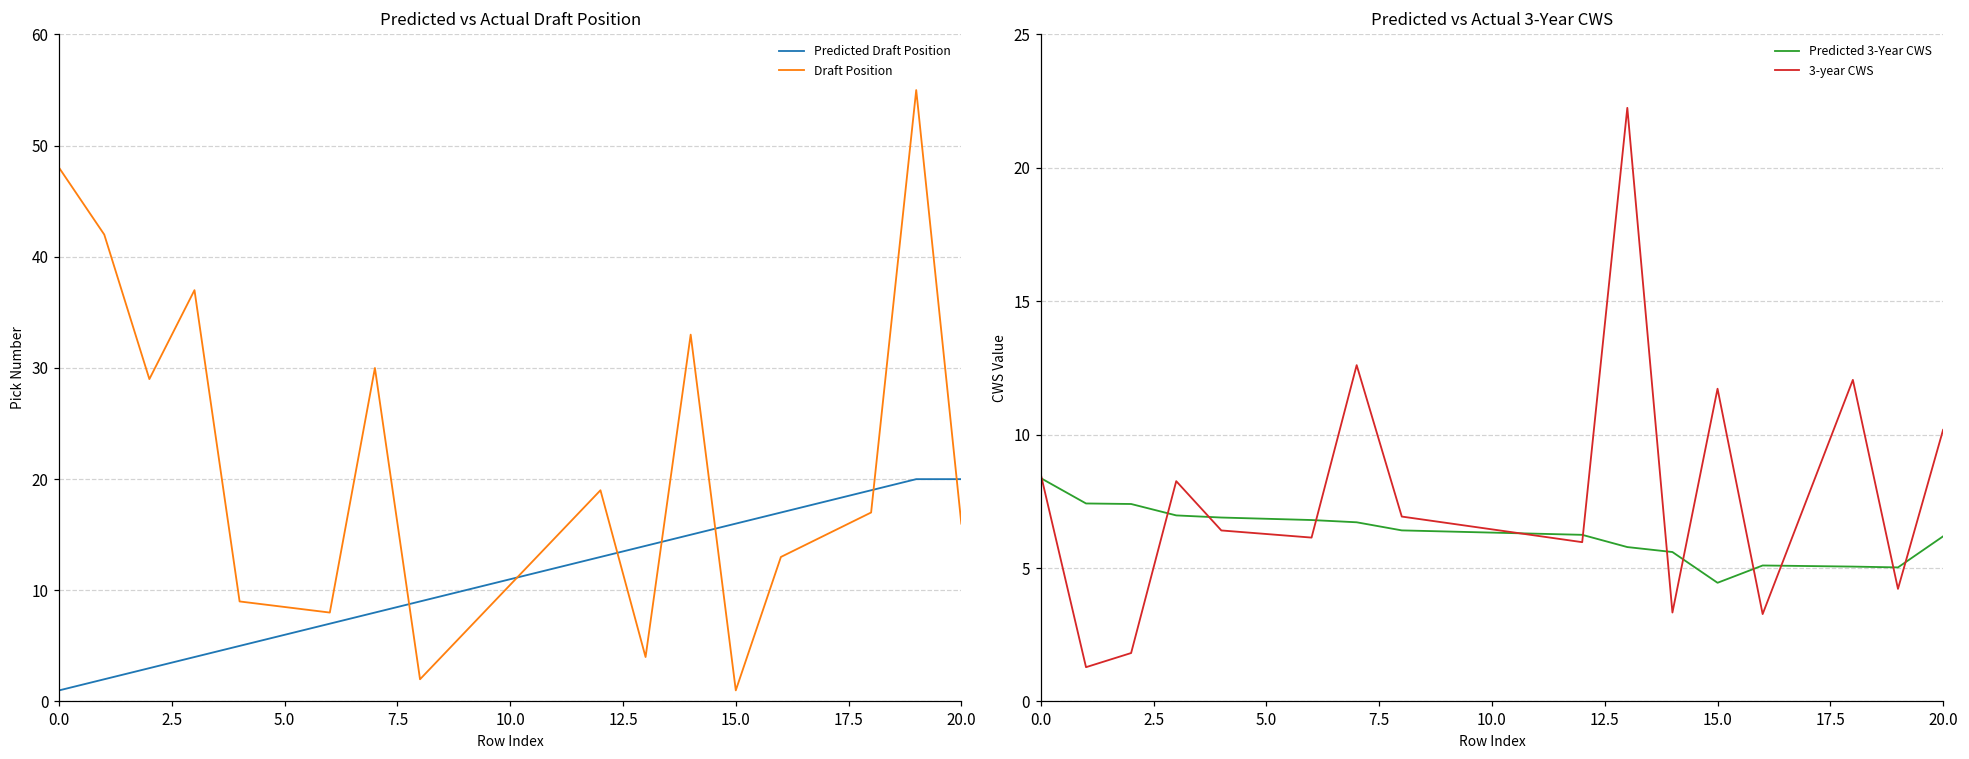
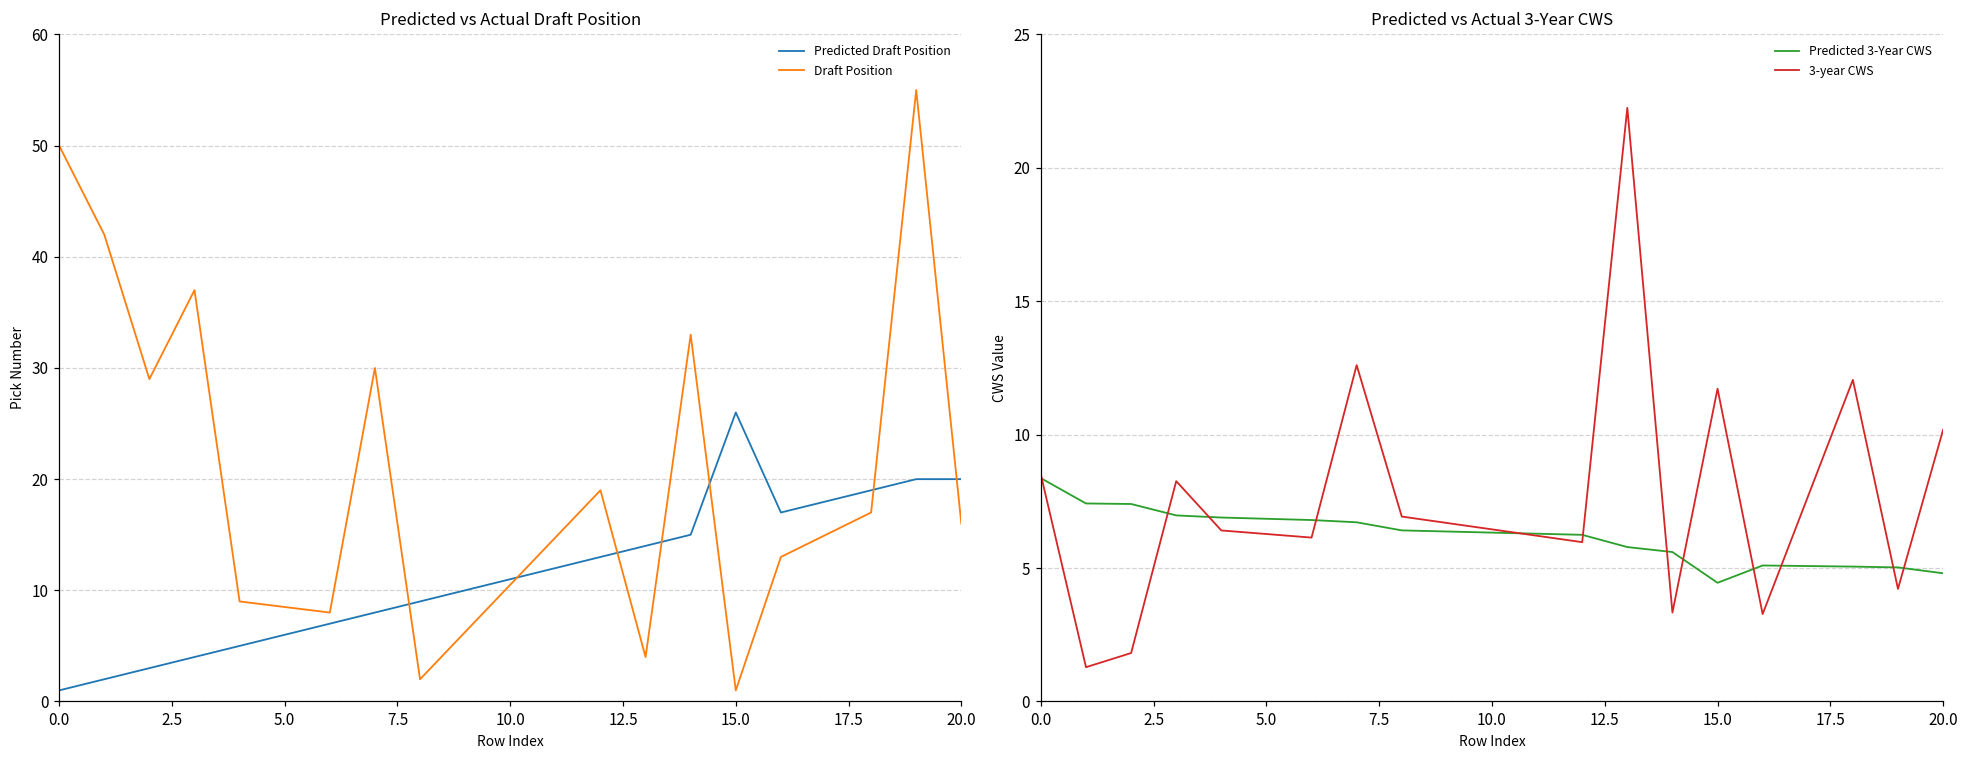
Predicted vs Actual Draft Position, Draft Position, 0.0: 48 -> 50
Predicted vs Actual Draft Position, Predicted Draft Position, 15.0: 16 -> 26
Predicted vs Actual 3-Year CWS, Predicted 3-Year CWS, 20.0: 6.2 -> 4.8
